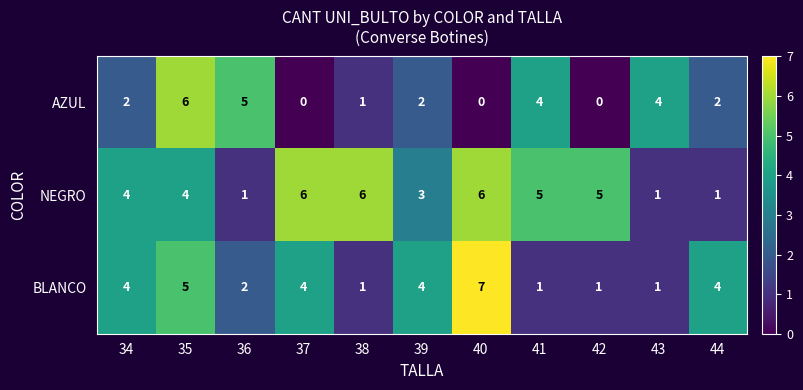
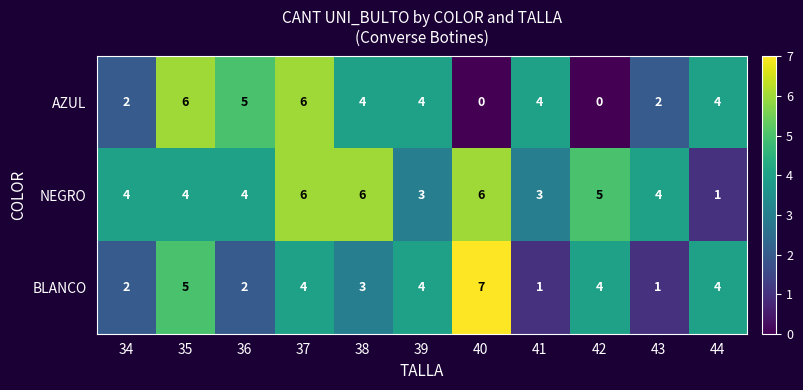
AZUL, 37: 0 -> 6
AZUL, 38: 1 -> 4
AZUL, 39: 2 -> 4
AZUL, 43: 4 -> 2
AZUL, 44: 2 -> 4
NEGRO, 36: 1 -> 4
NEGRO, 41: 5 -> 3
NEGRO, 43: 1 -> 4
BLANCO, 34: 4 -> 2
BLANCO, 38: 1 -> 3
BLANCO, 42: 1 -> 4
